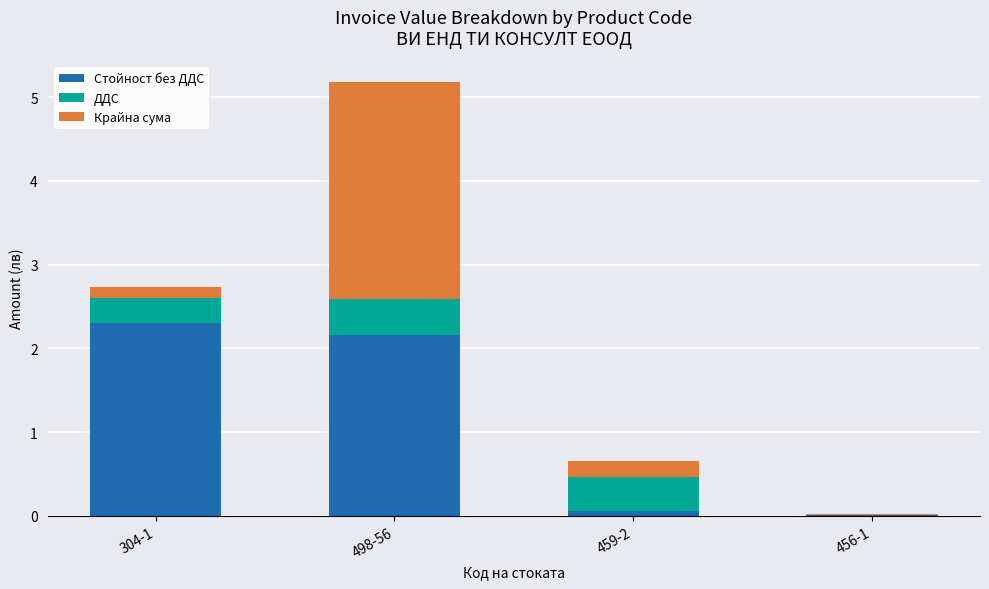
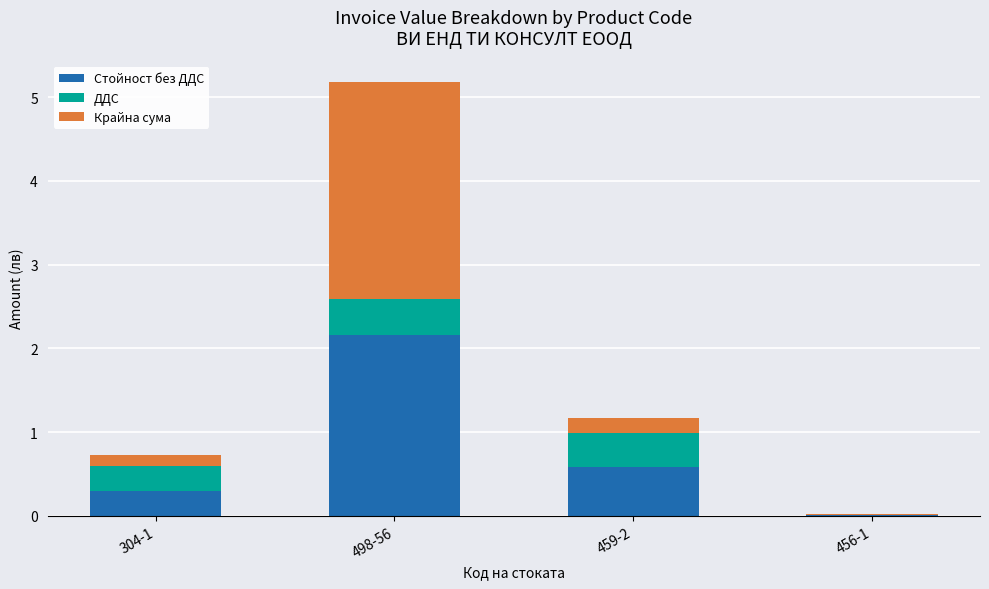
Стойност без ДДС, 304-1: 2.3 -> 0.3
Стойност без ДДС, 459-2: 0.1 -> 0.6
